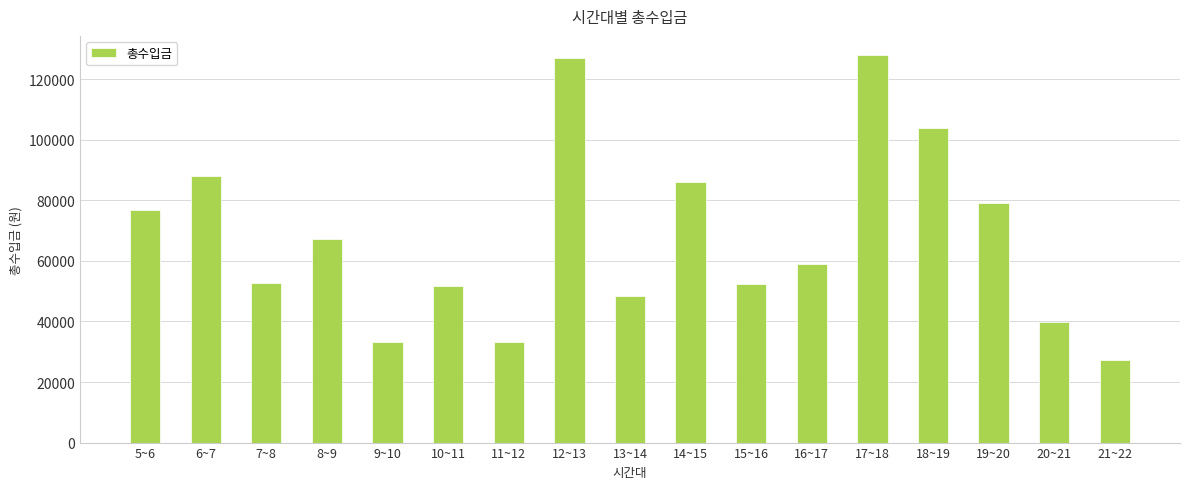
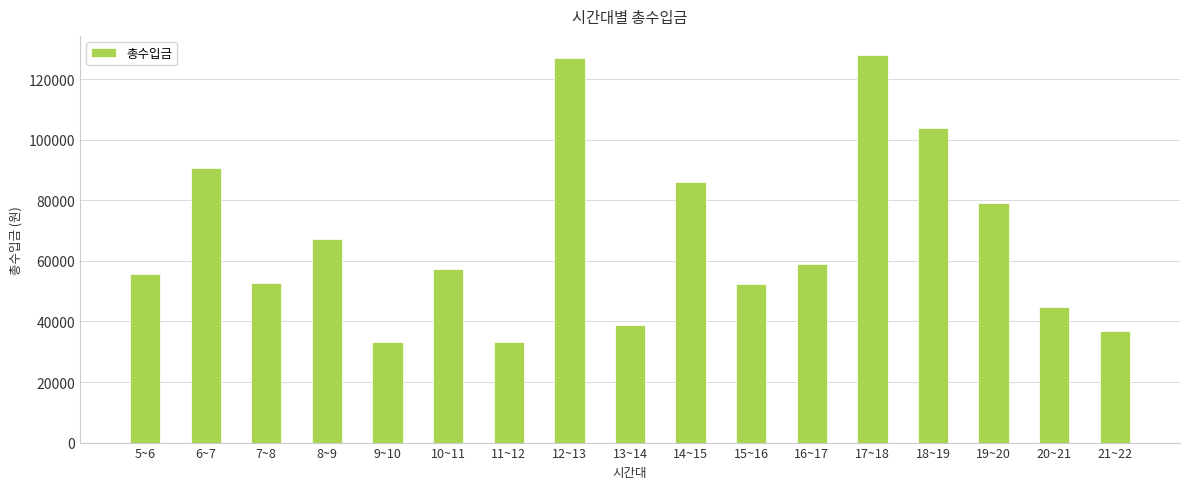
5~6: 77000 -> 56000
6~7: 88000 -> 91000
10~11: 52000 -> 57000
13~14: 48000 -> 39000
20~21: 40000 -> 45000
21~22: 27000 -> 37000
